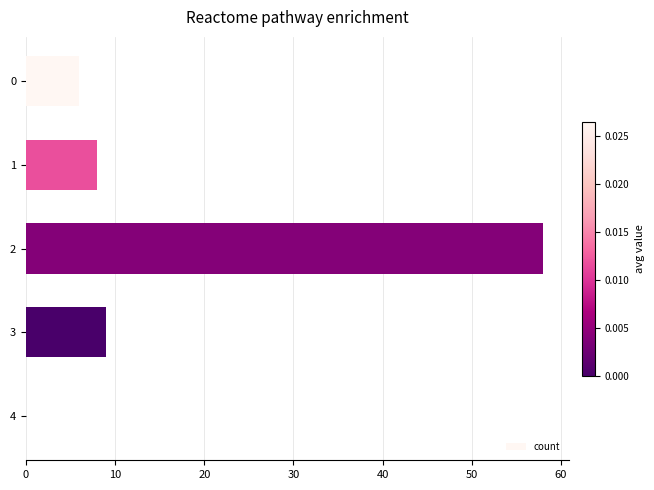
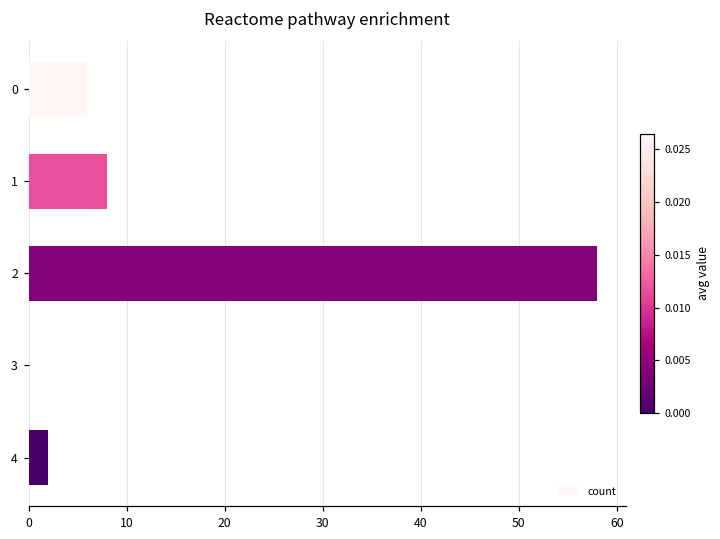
3: 9 -> 0
4: 0 -> 2
